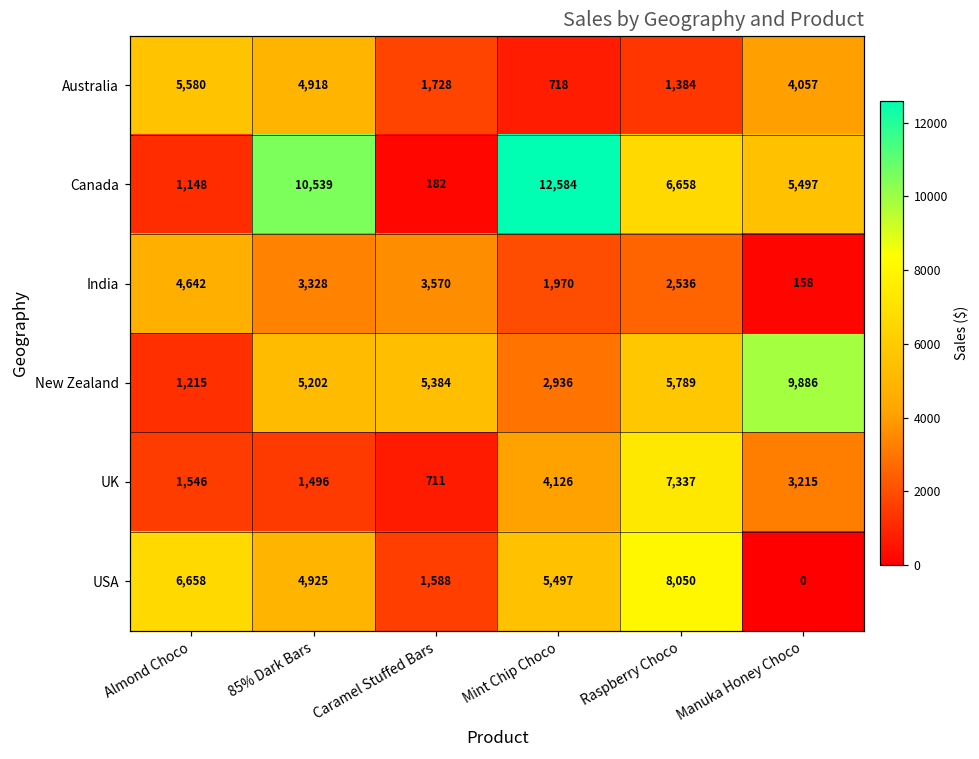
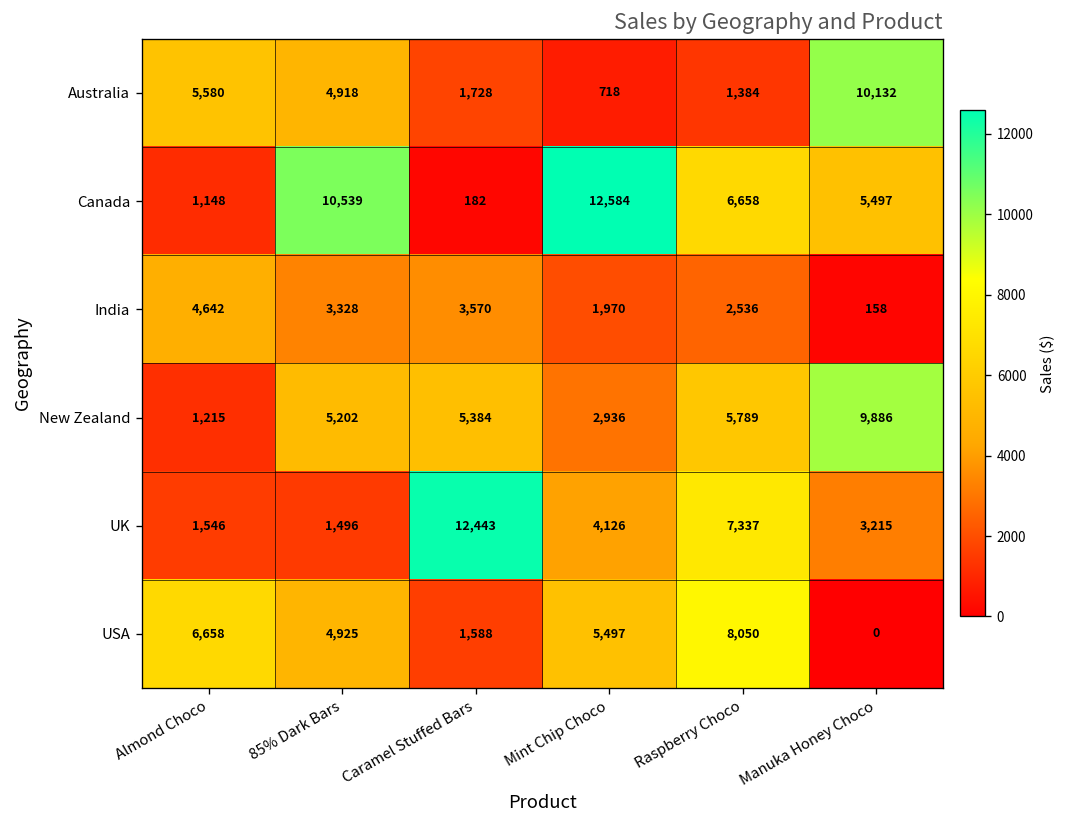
Australia, Manuka Honey Choco: 4,057 -> 10,132
UK, Caramel Stuffed Bars: 711 -> 12,443
